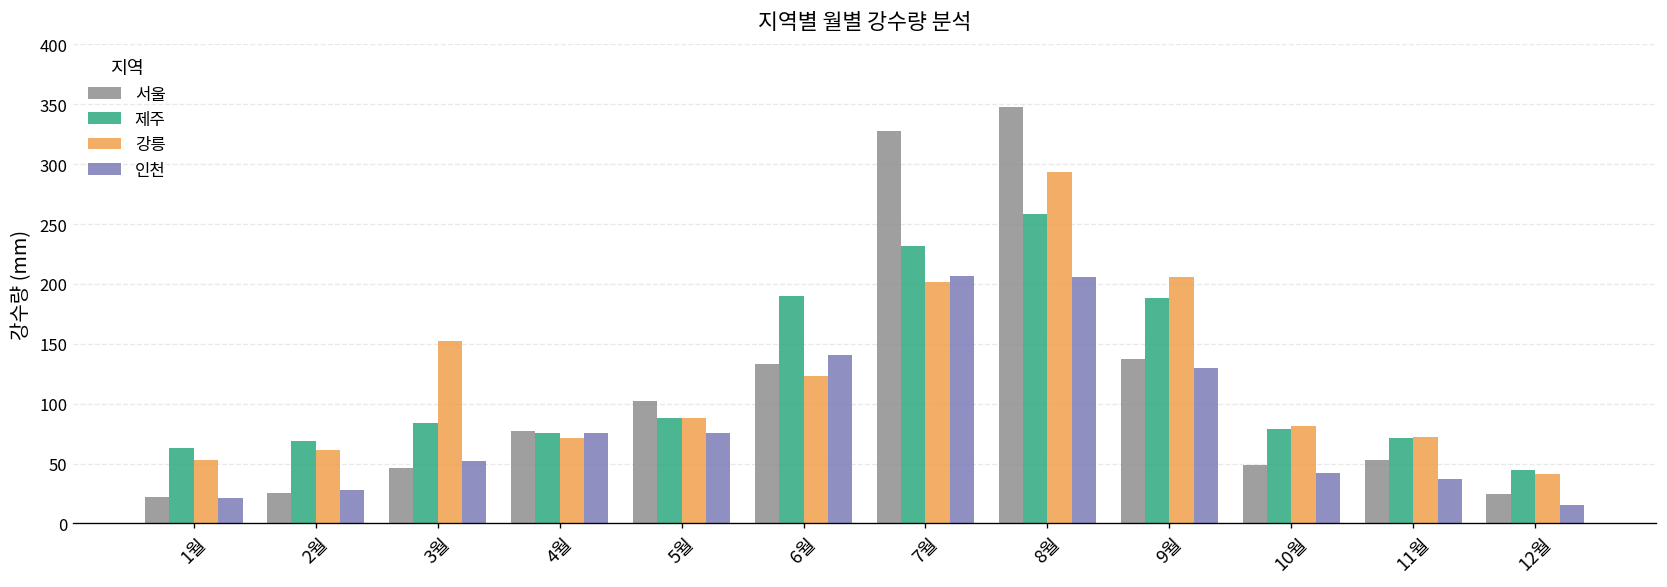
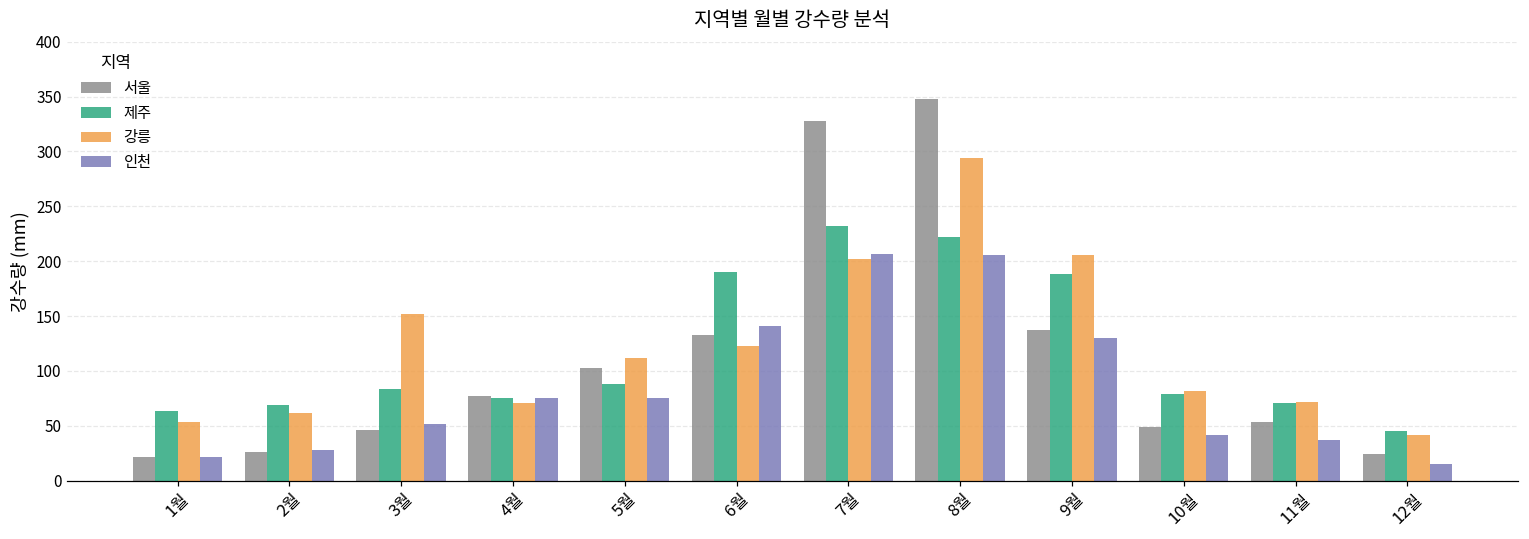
강릉, 5월: 90 -> 110
제주, 8월: 260 -> 220
